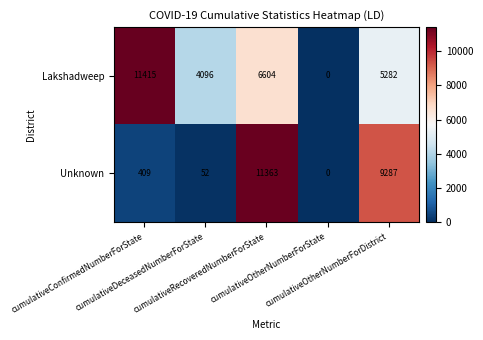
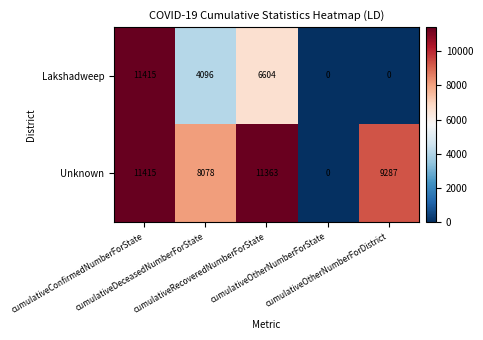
Lakshadweep, cumulativeOtherNumberForDistrict: 5282 -> 0
Unknown, cumulativeConfirmedNumberForState: 409 -> 11415
Unknown, cumulativeDeceasedNumberForState: 52 -> 8078
